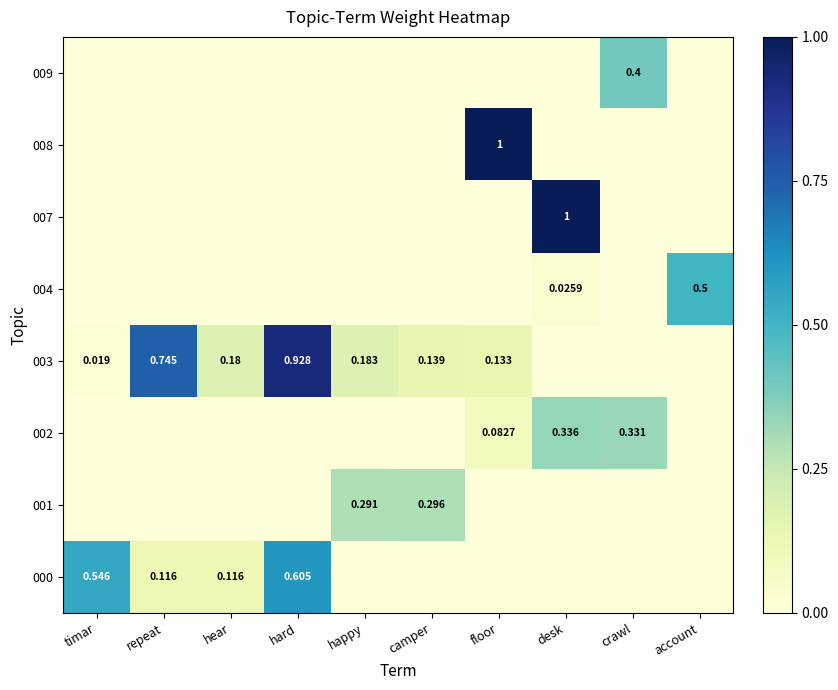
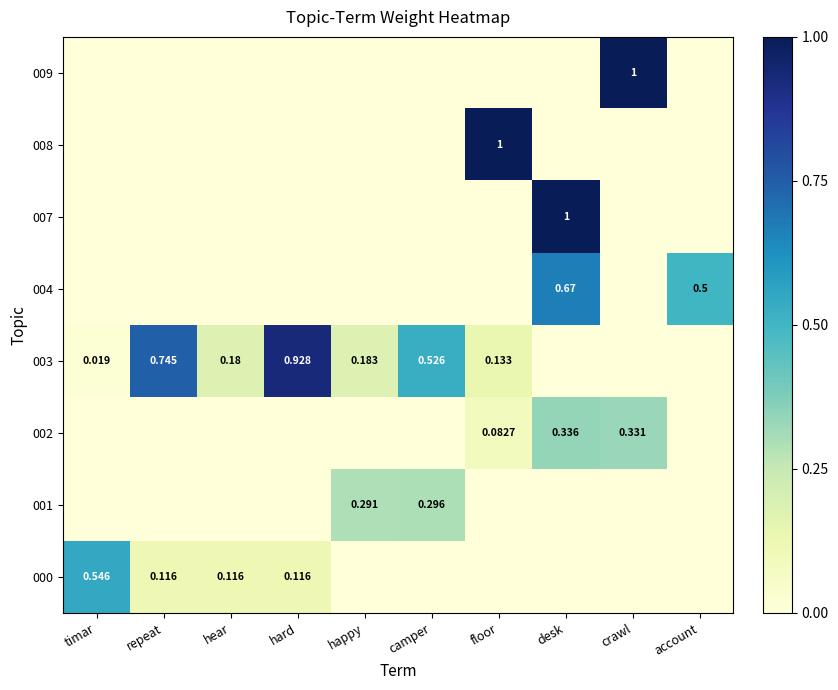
009, crawl: 0.4 -> 1
004, desk: 0.0259 -> 0.67
003, camper: 0.139 -> 0.526
000, hard: 0.605 -> 0.116
